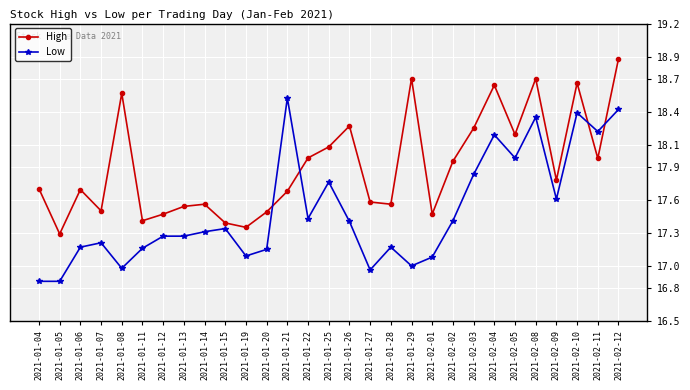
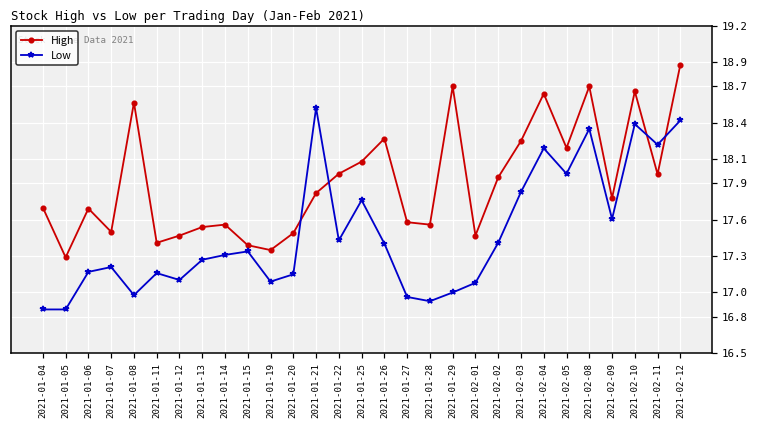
Low, 2021-01-12: 17.27 -> 17.10
High, 2021-01-21: 17.68 -> 17.82
Low, 2021-01-28: 17.17 -> 16.93
